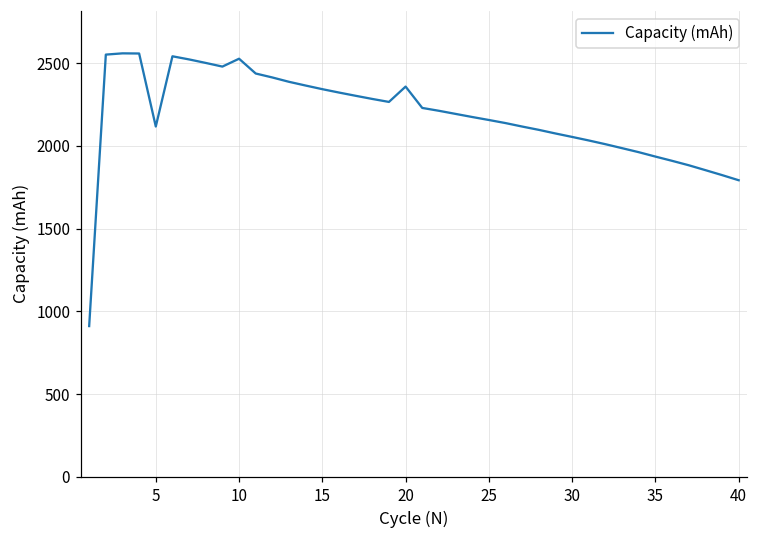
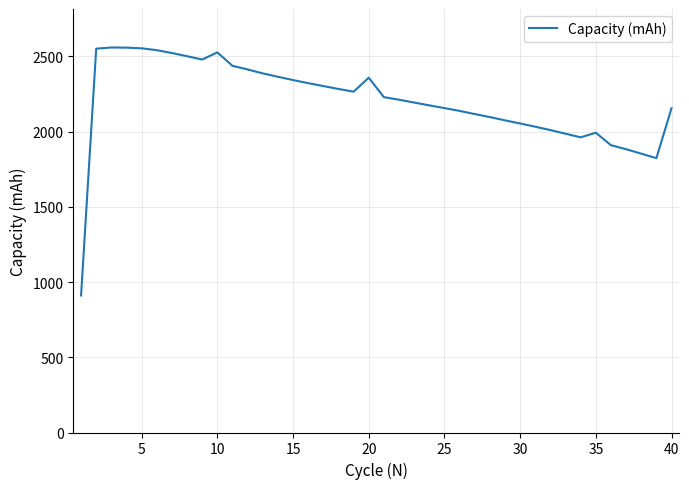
5: 2120 -> 2550
35: 1940 -> 1990
40: 1790 -> 2160
